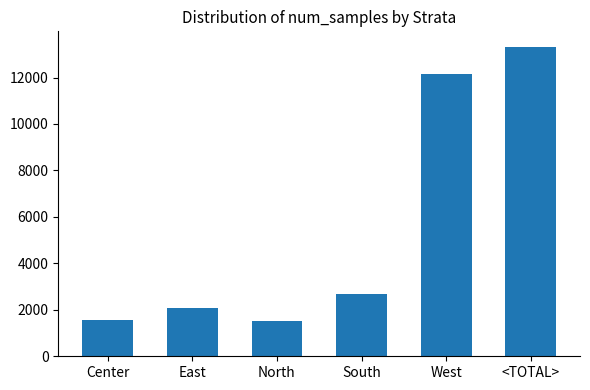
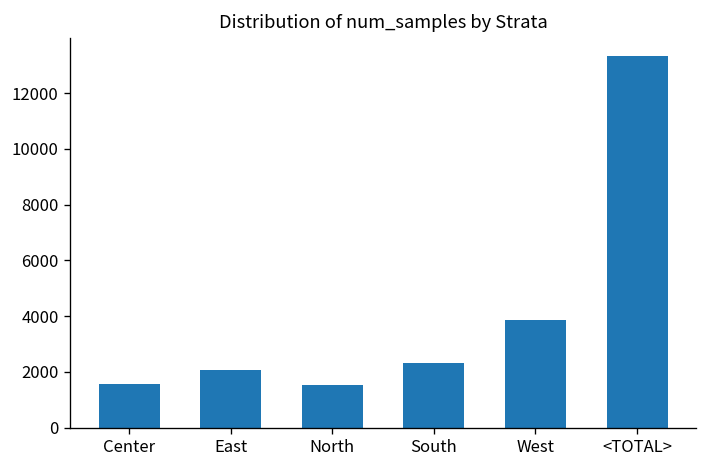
South: 2700 -> 2300
West: 12100 -> 3900
